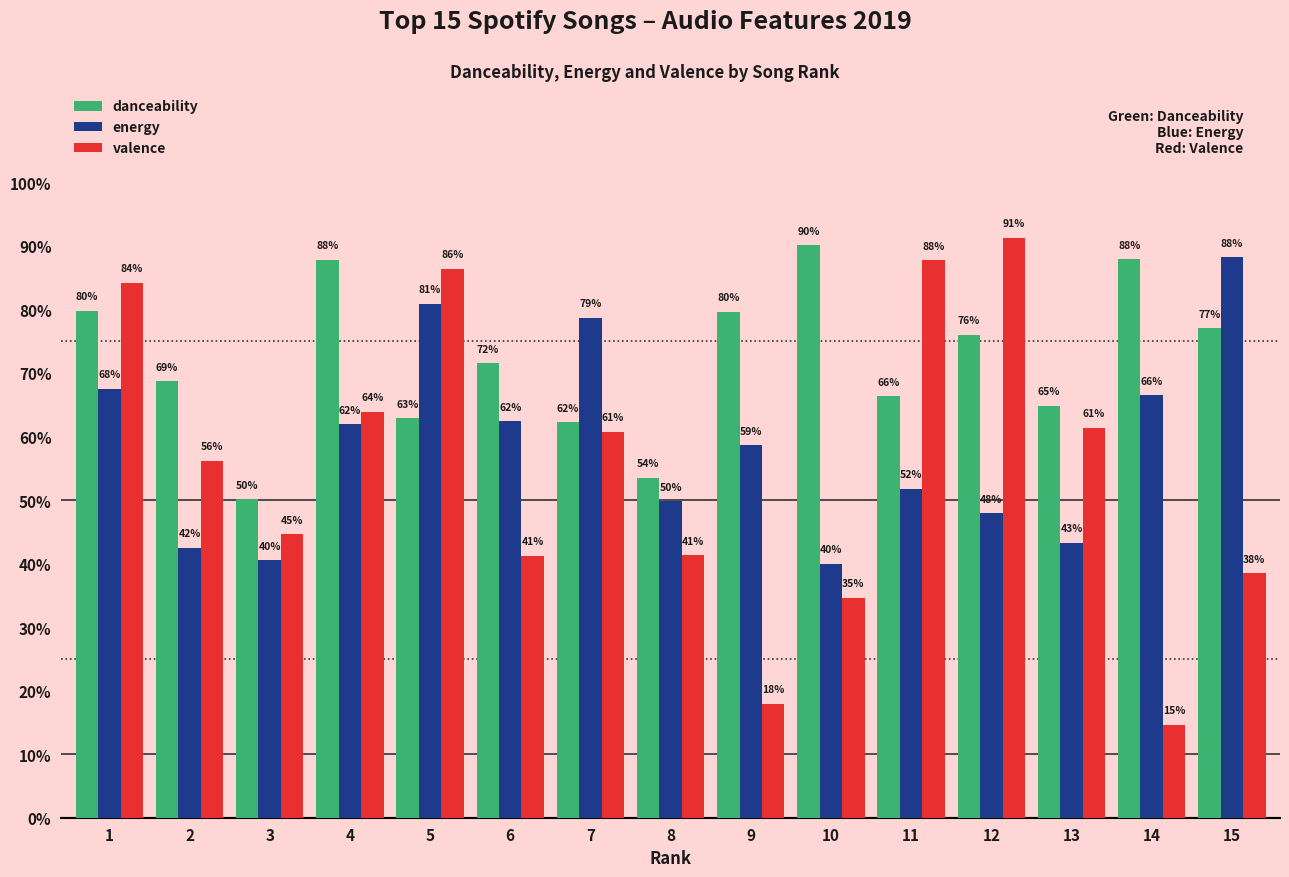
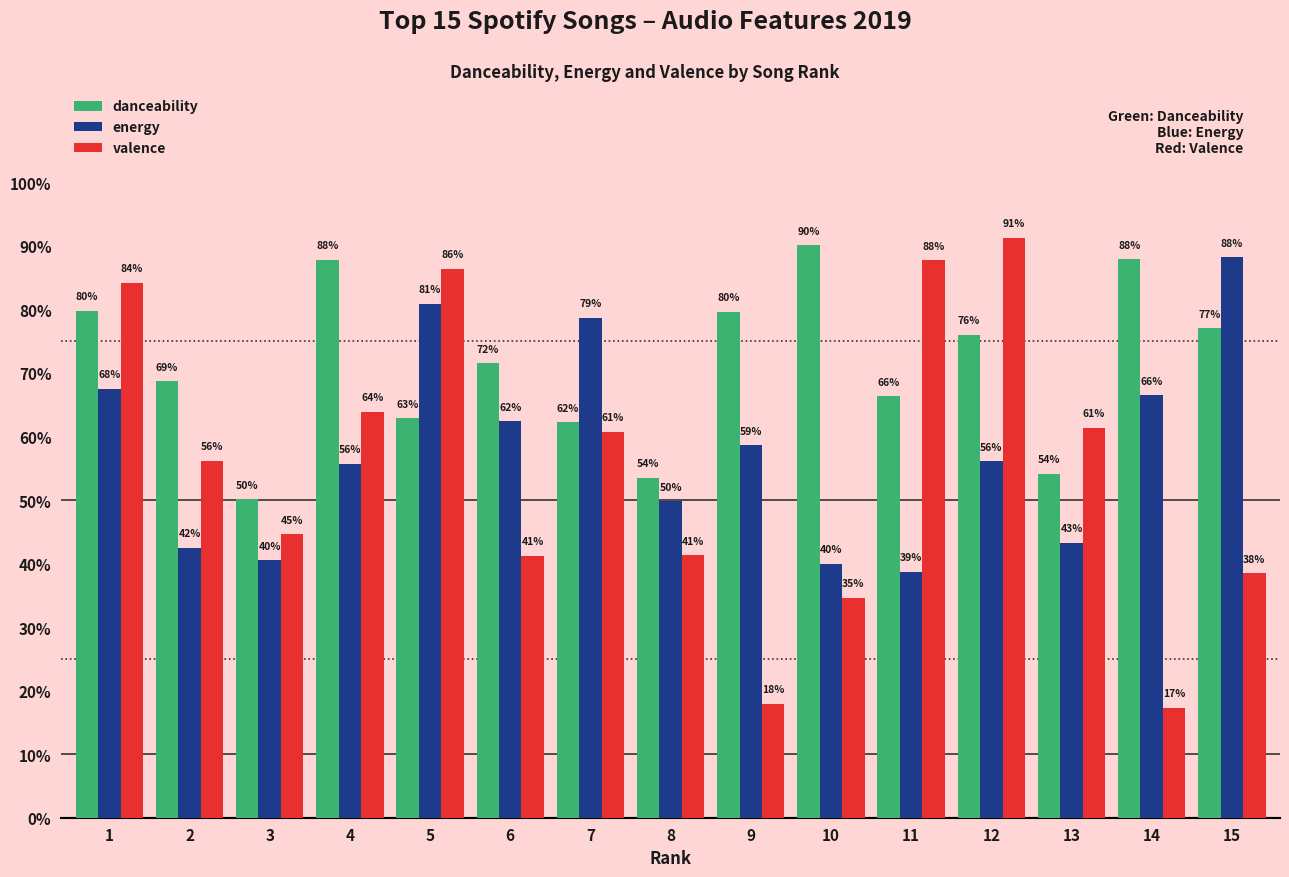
energy, 4: 62% -> 56%
energy, 11: 52% -> 39%
energy, 12: 48% -> 56%
danceability, 13: 65% -> 54%
valence, 14: 15% -> 17%
